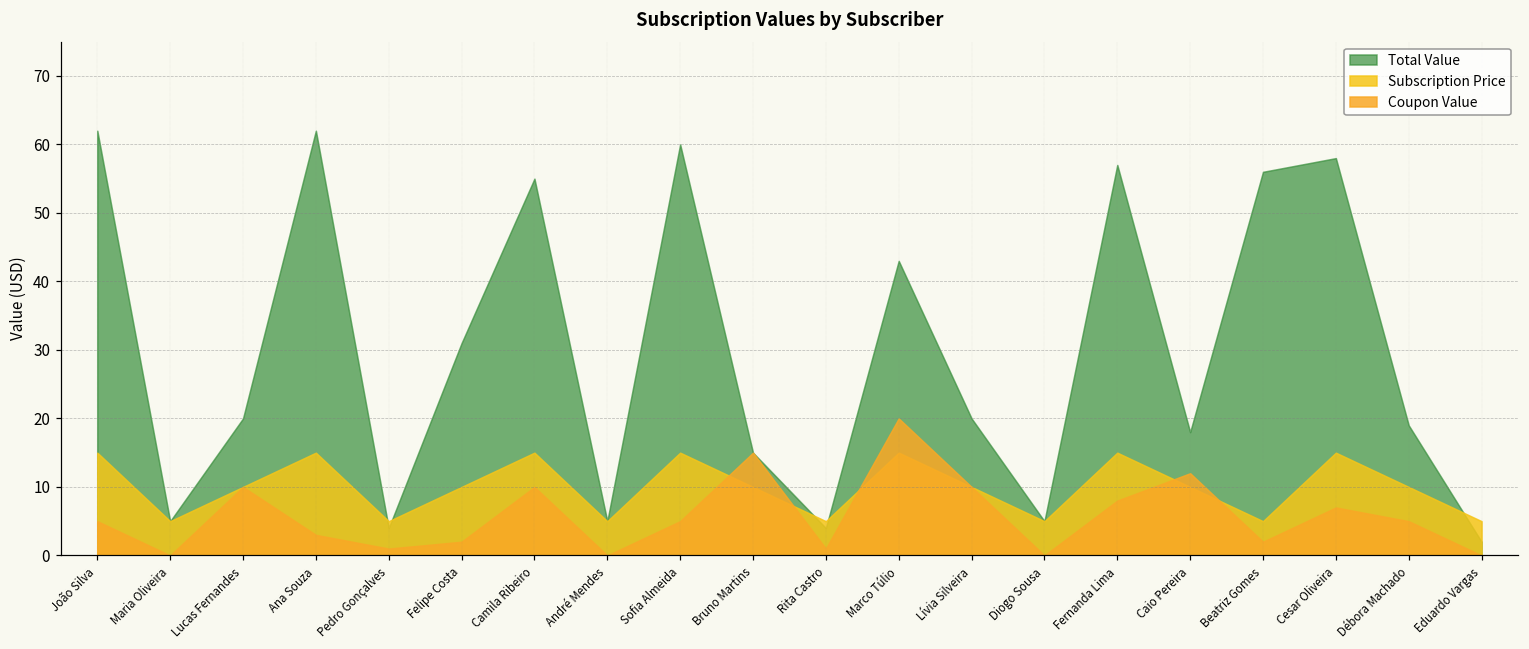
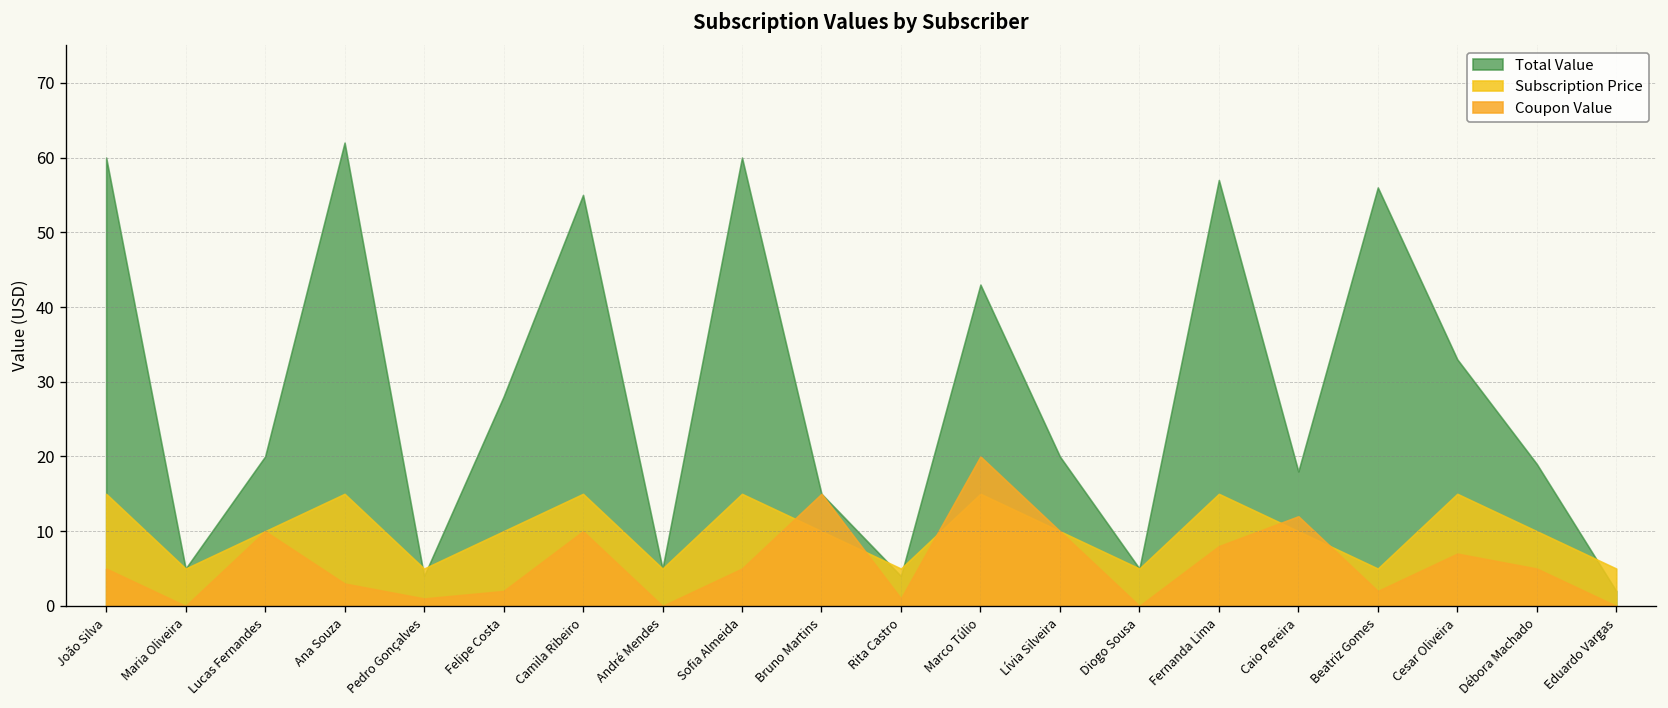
Total Value, João Silva: 62 -> 60
Total Value, Felipe Costa: 31 -> 28
Total Value, Cesar Oliveira: 58 -> 33
